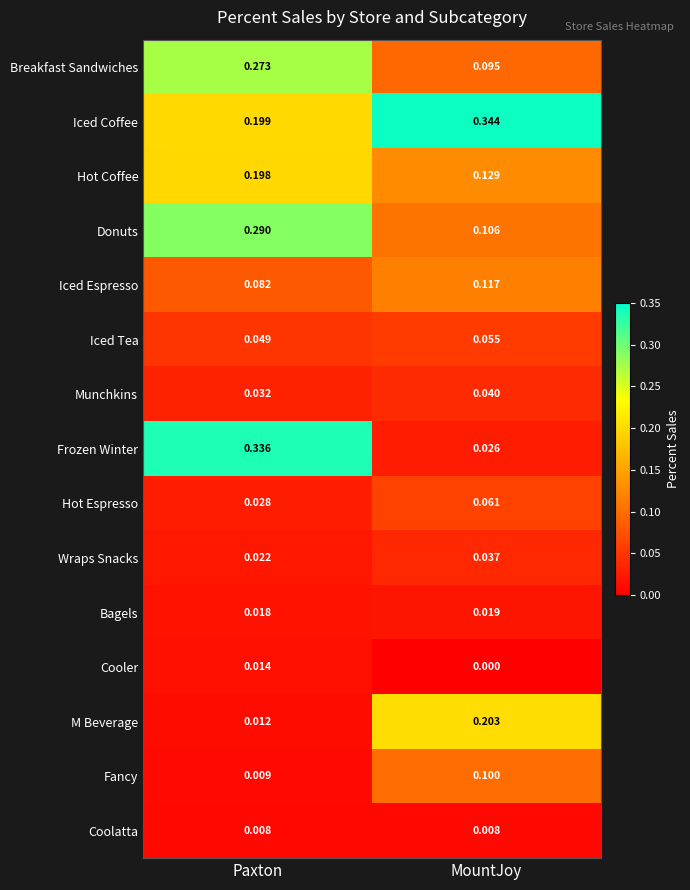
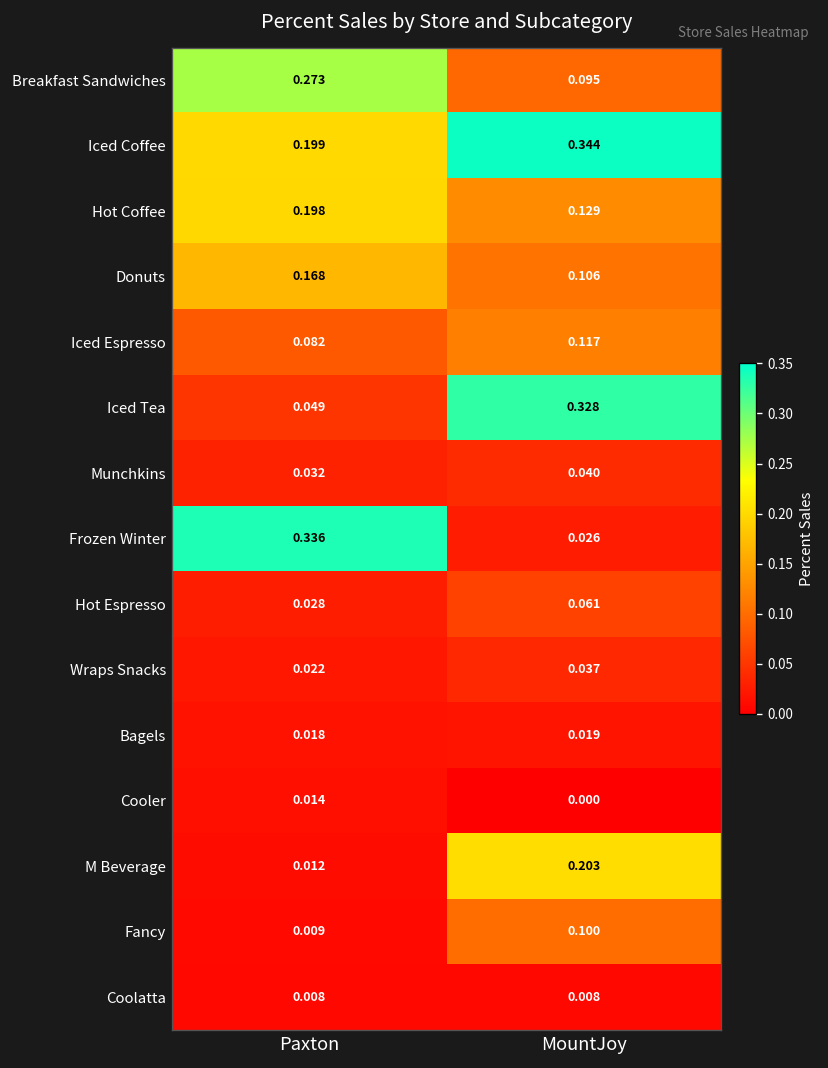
Donuts, Paxton: 0.290 -> 0.168
Iced Tea, MountJoy: 0.055 -> 0.328
